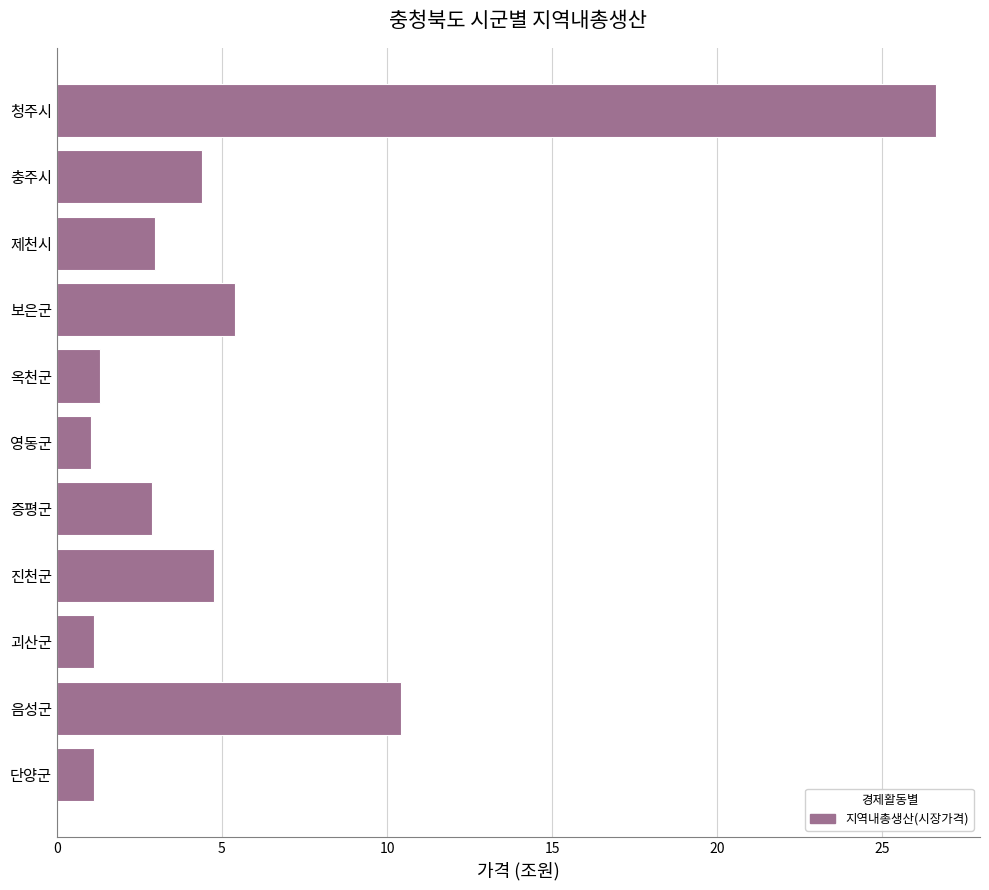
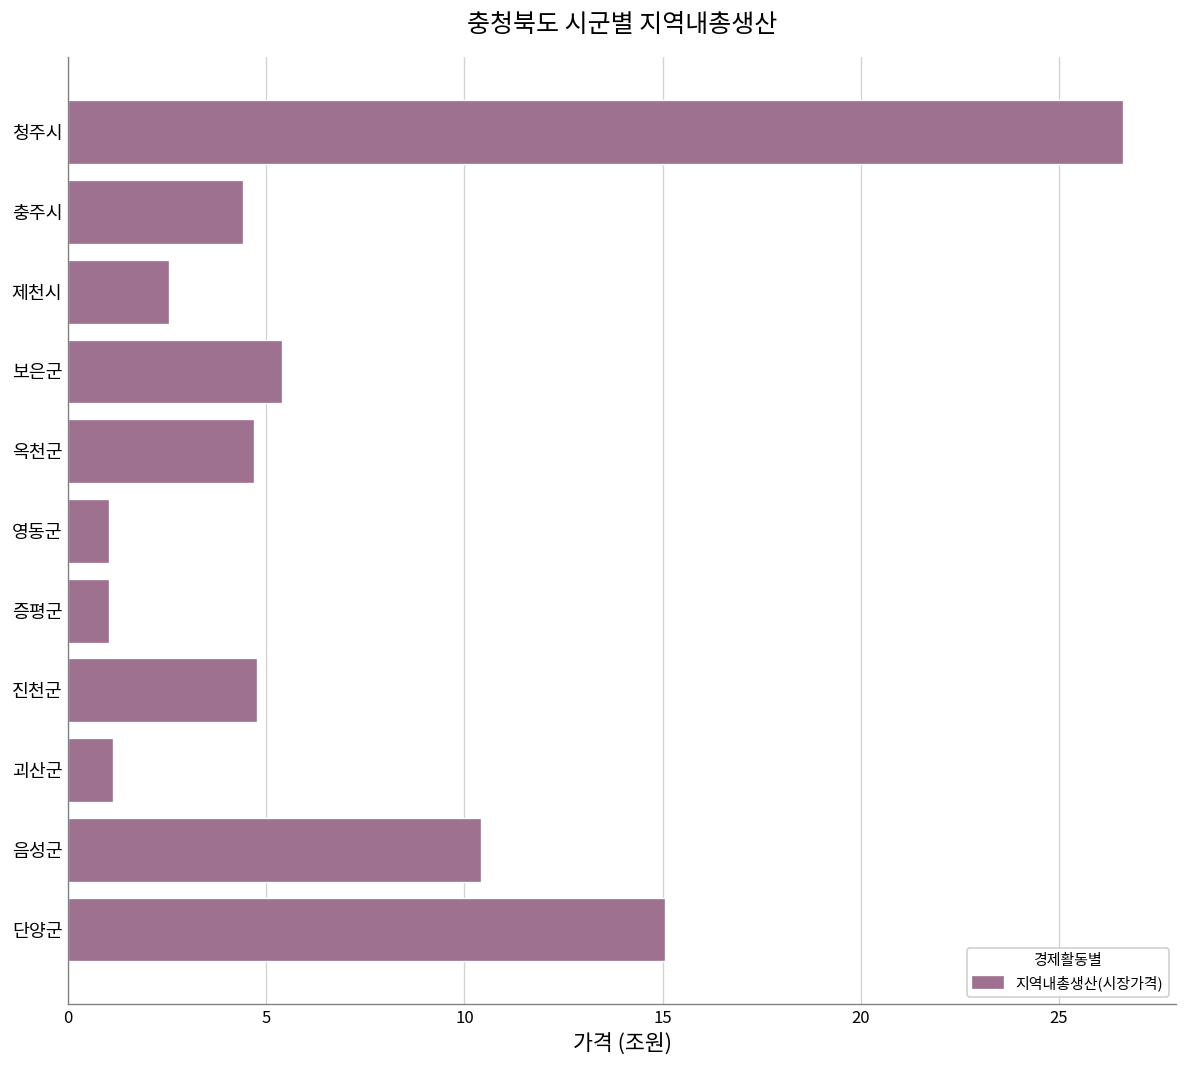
제천시: 3.0 -> 2.5
옥천군: 1.3 -> 4.7
증평군: 2.9 -> 1.0
단양군: 1.1 -> 15.1
